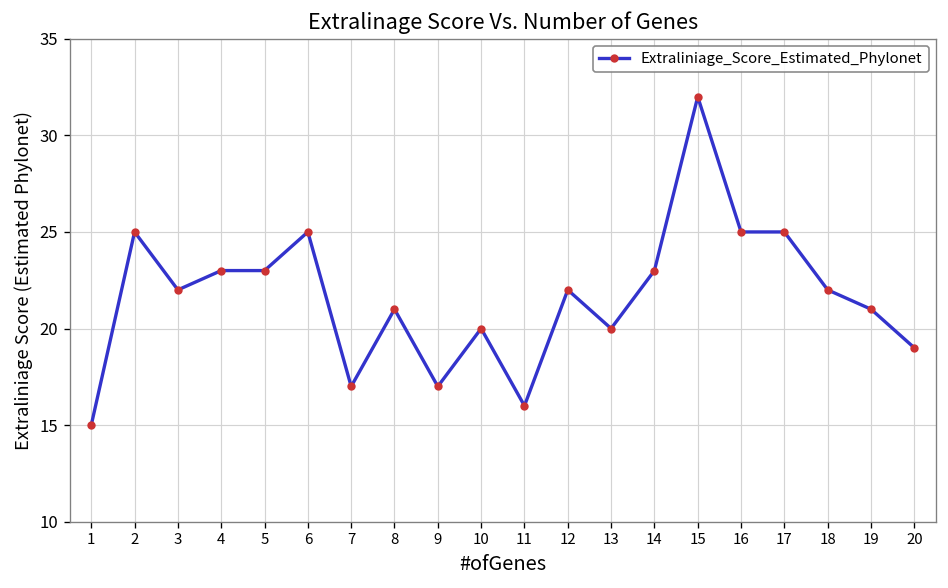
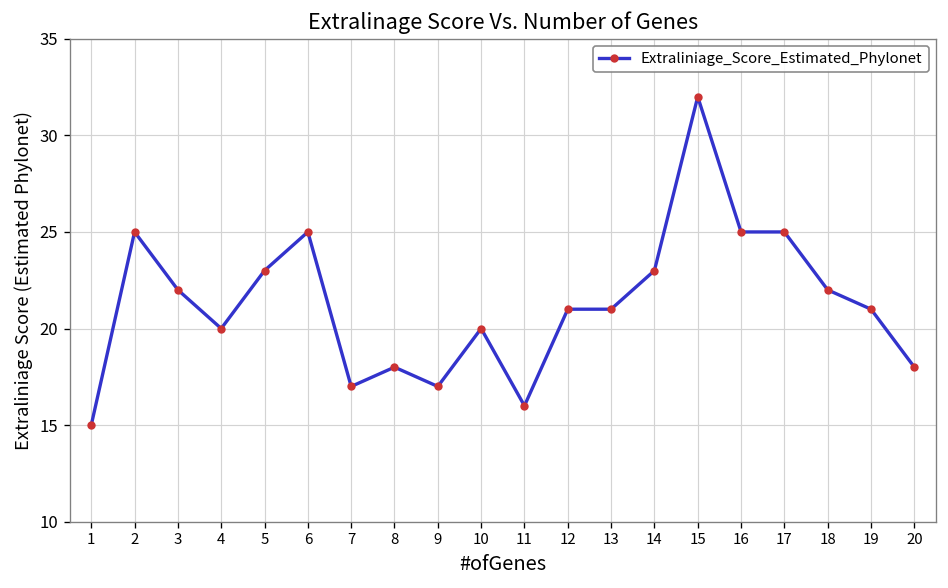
4: 23 -> 20
8: 21 -> 18
12: 22 -> 21
13: 20 -> 21
20: 19 -> 18
